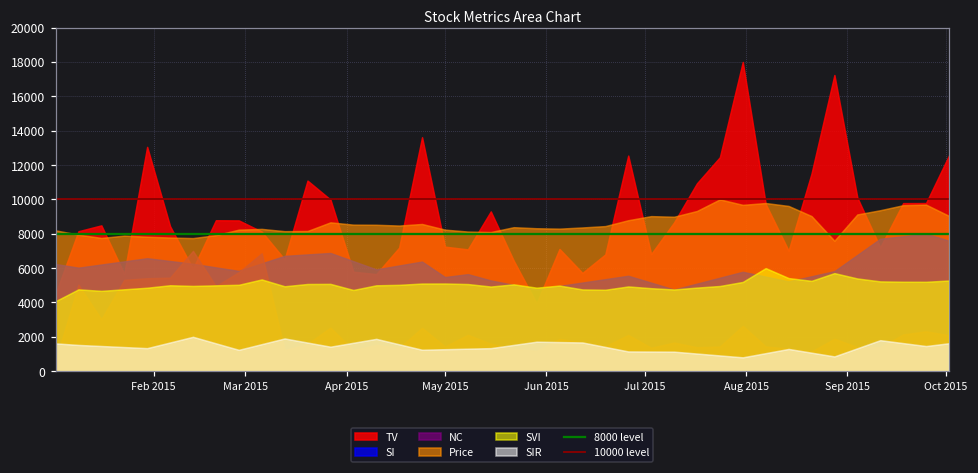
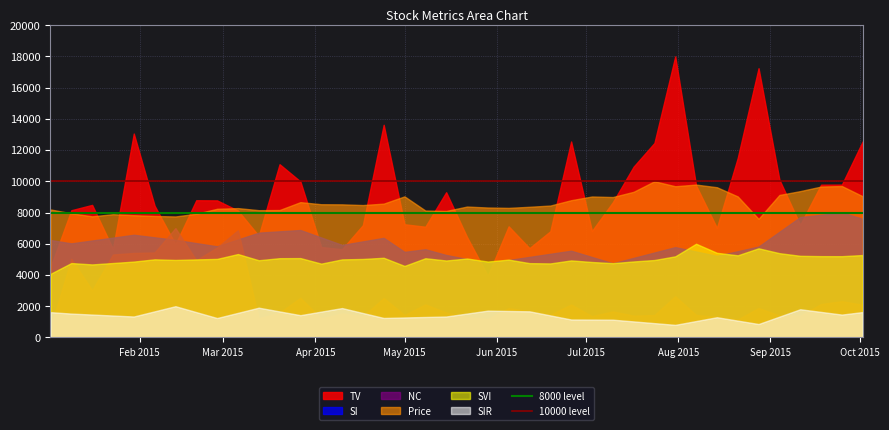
Price, May 2015: 8200 -> 9000
SVI, May 2015: 5100 -> 4600
